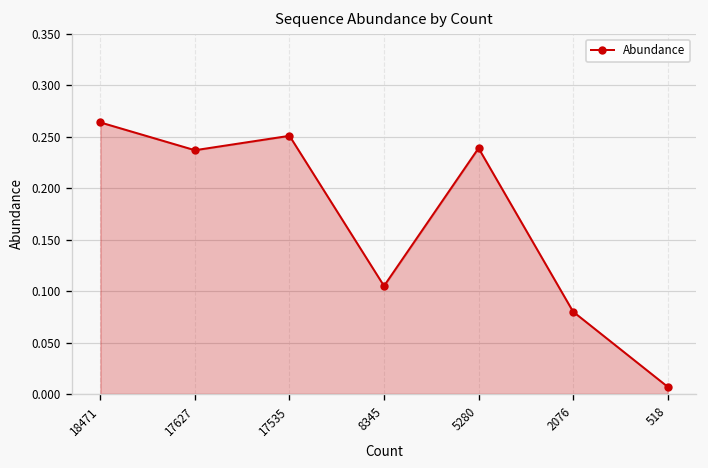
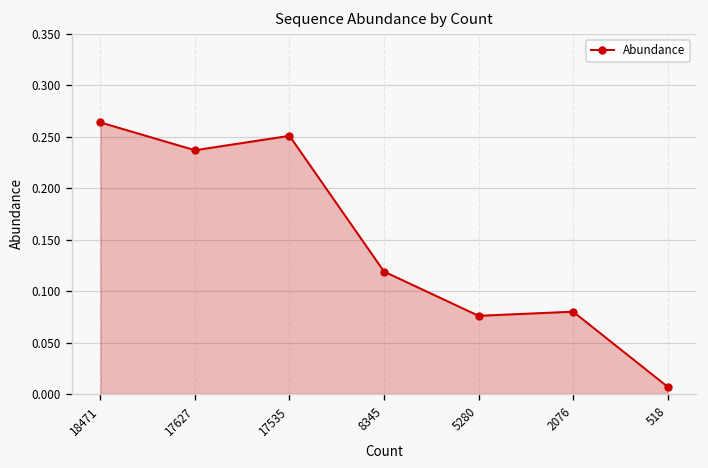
8345: 0.11 -> 0.12
5280: 0.24 -> 0.08
